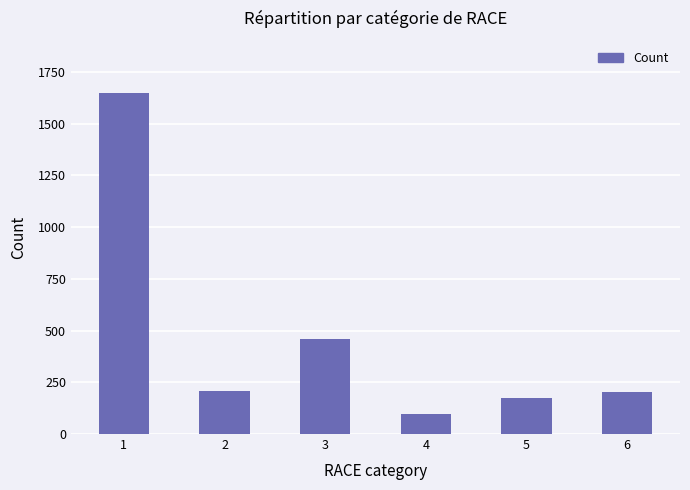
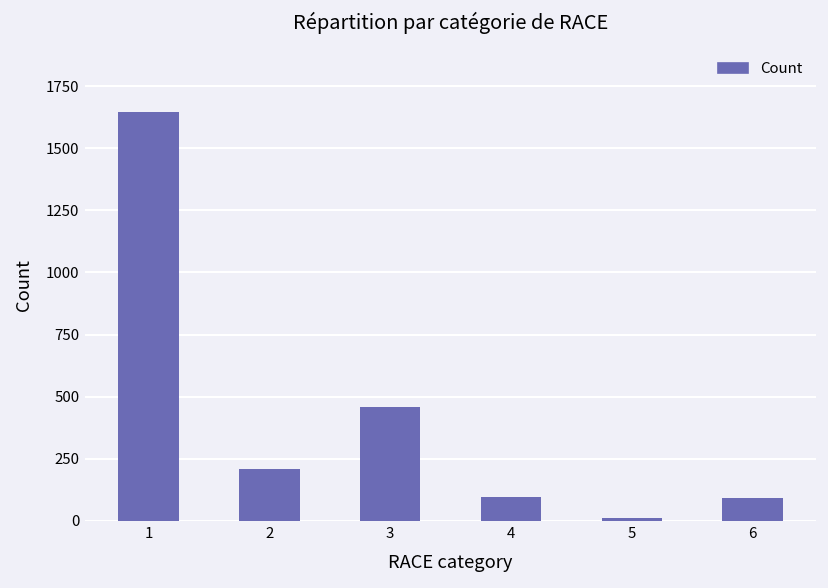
5: 170 -> 10
6: 200 -> 90
